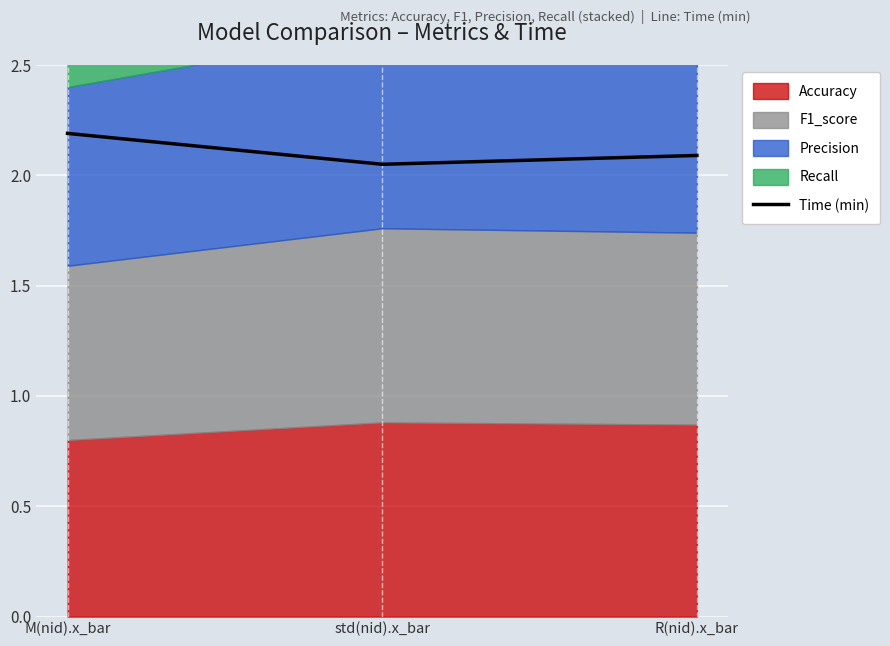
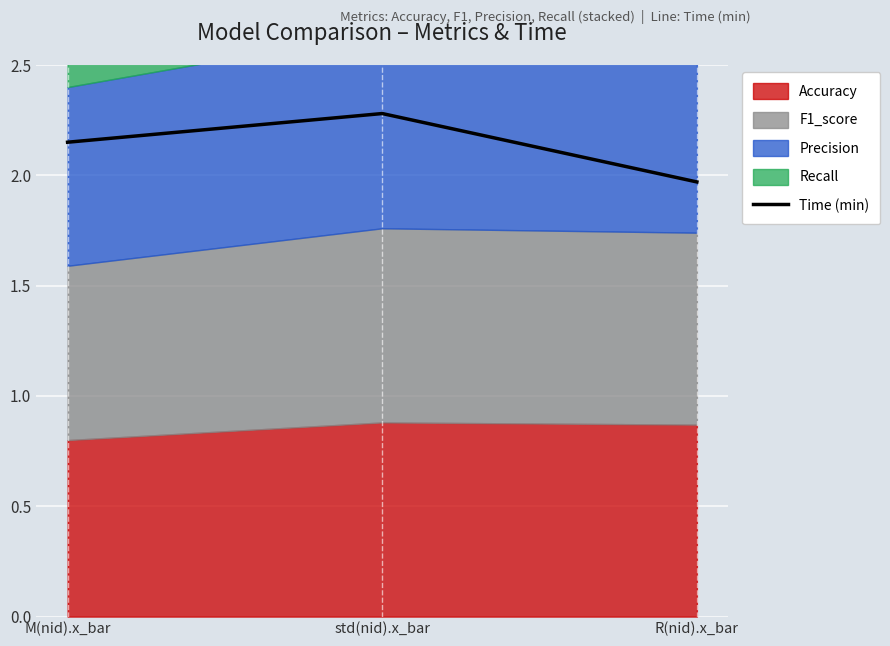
Time (min), M(nid).x_bar: 2.19 -> 2.15
Time (min), std(nid).x_bar: 2.05 -> 2.28
Time (min), R(nid).x_bar: 2.09 -> 1.97
